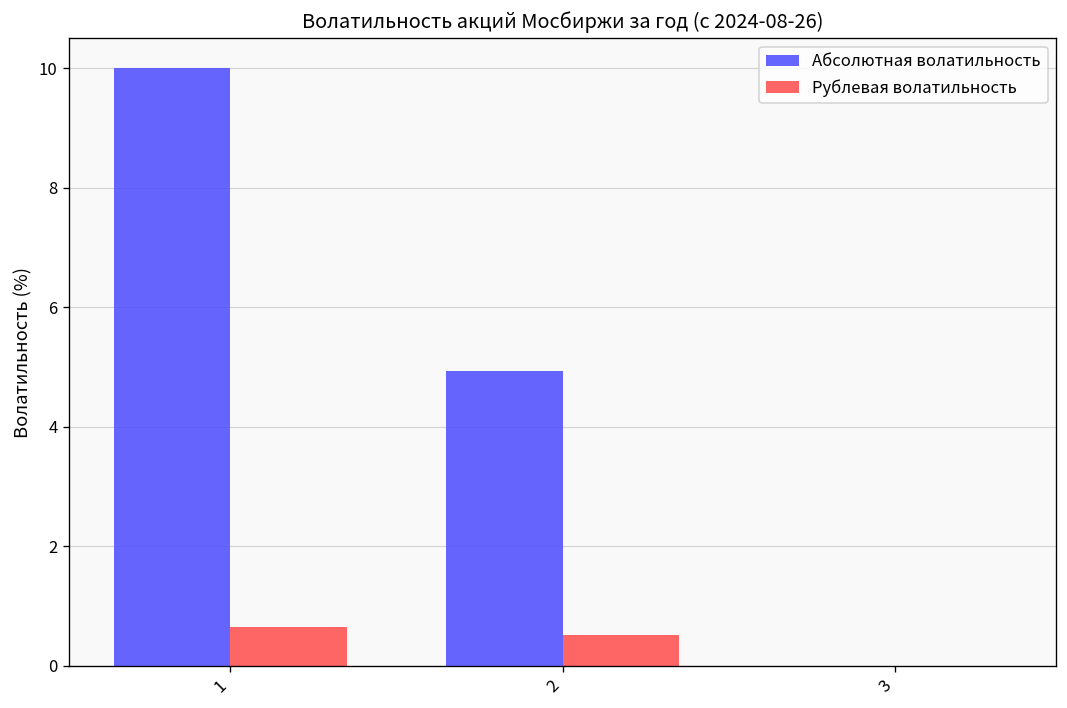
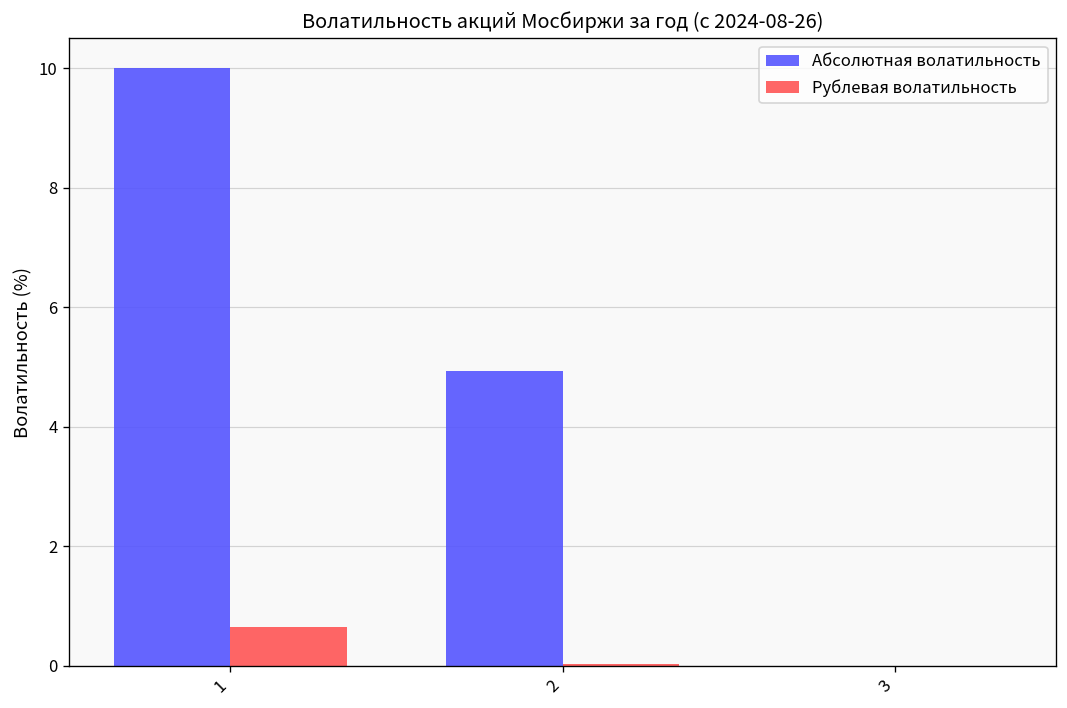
Рублевая волатильность, 2: 0.5 -> 0.0
